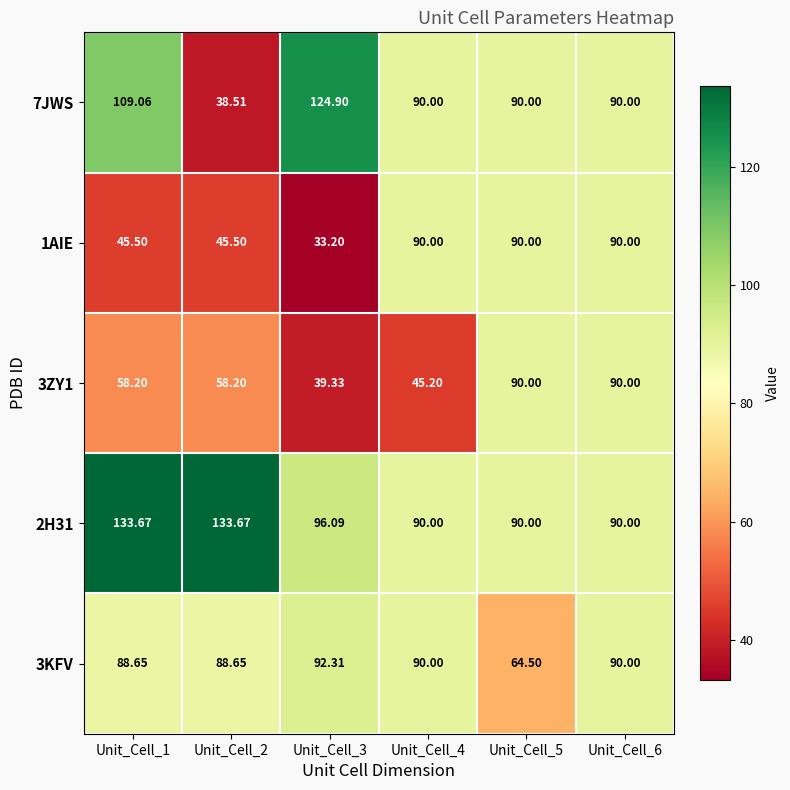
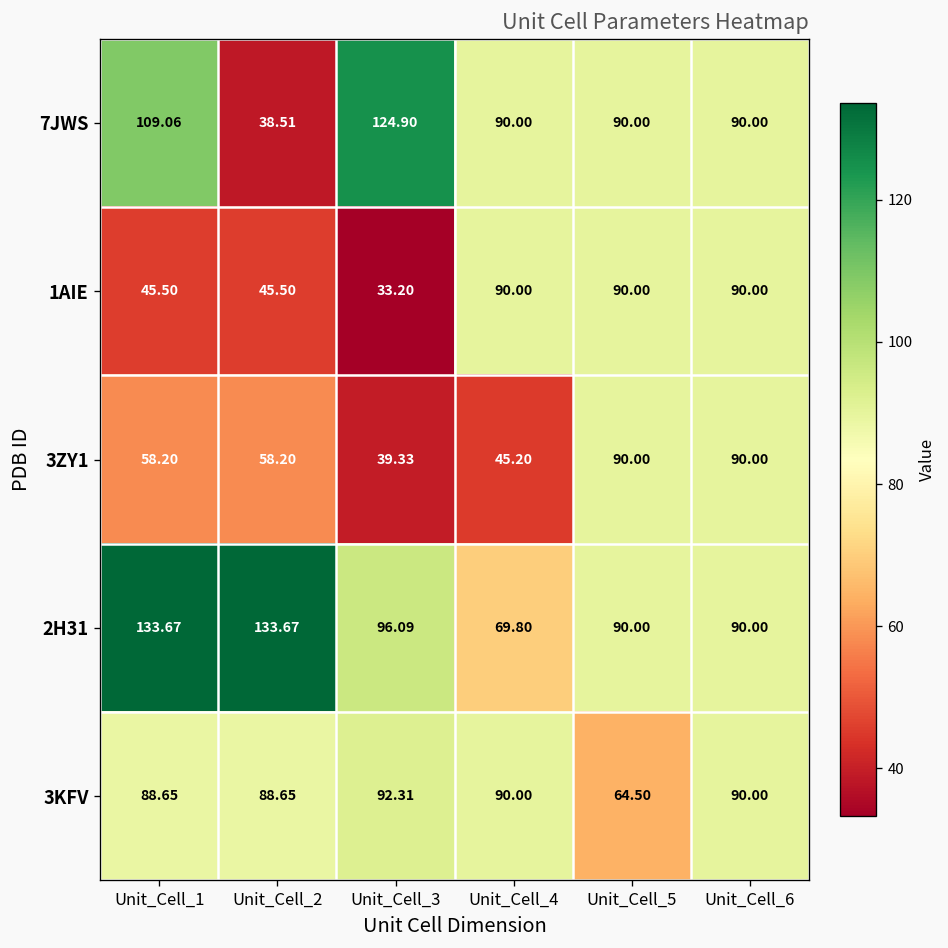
2H31, Unit_Cell_4: 90.00 -> 69.80
